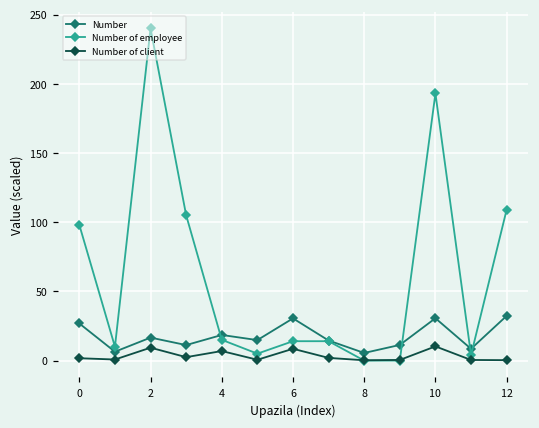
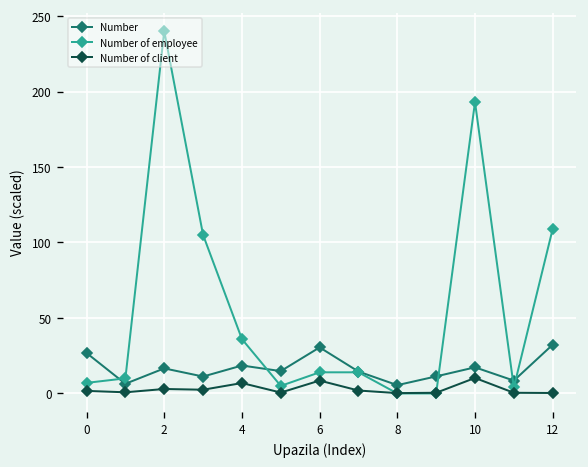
Number of employee, 0: 98 -> 7
Number of client, 2: 9 -> 3
Number of employee, 4: 15 -> 36
Number, 10: 31 -> 17
